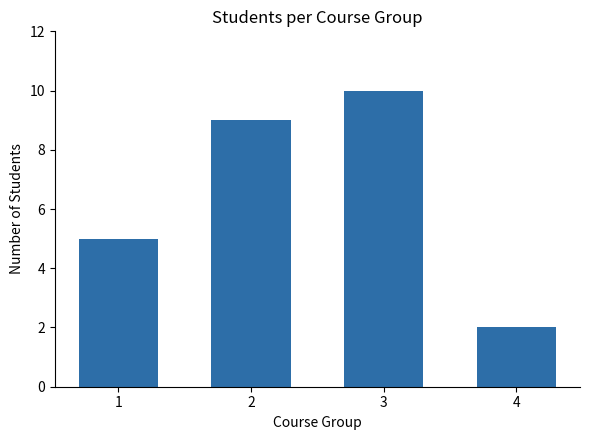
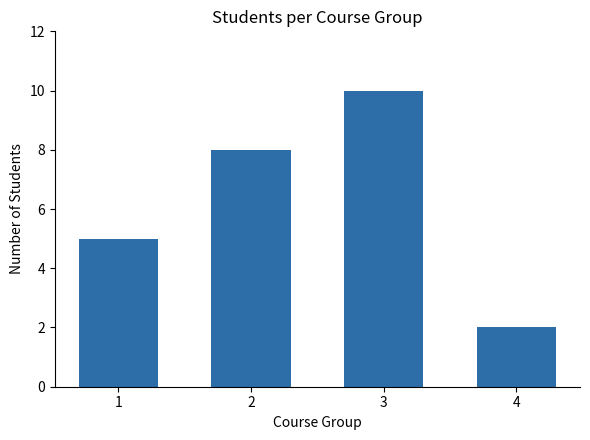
2: 9 -> 8
